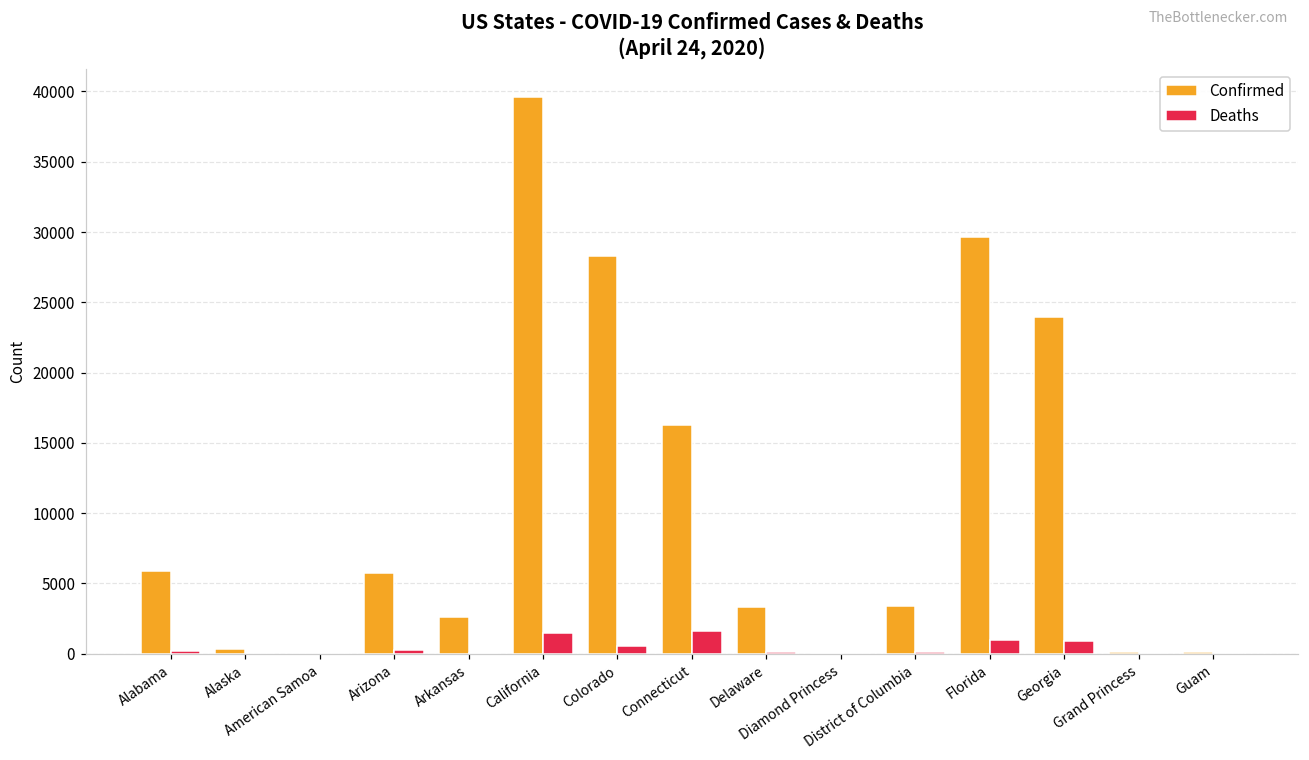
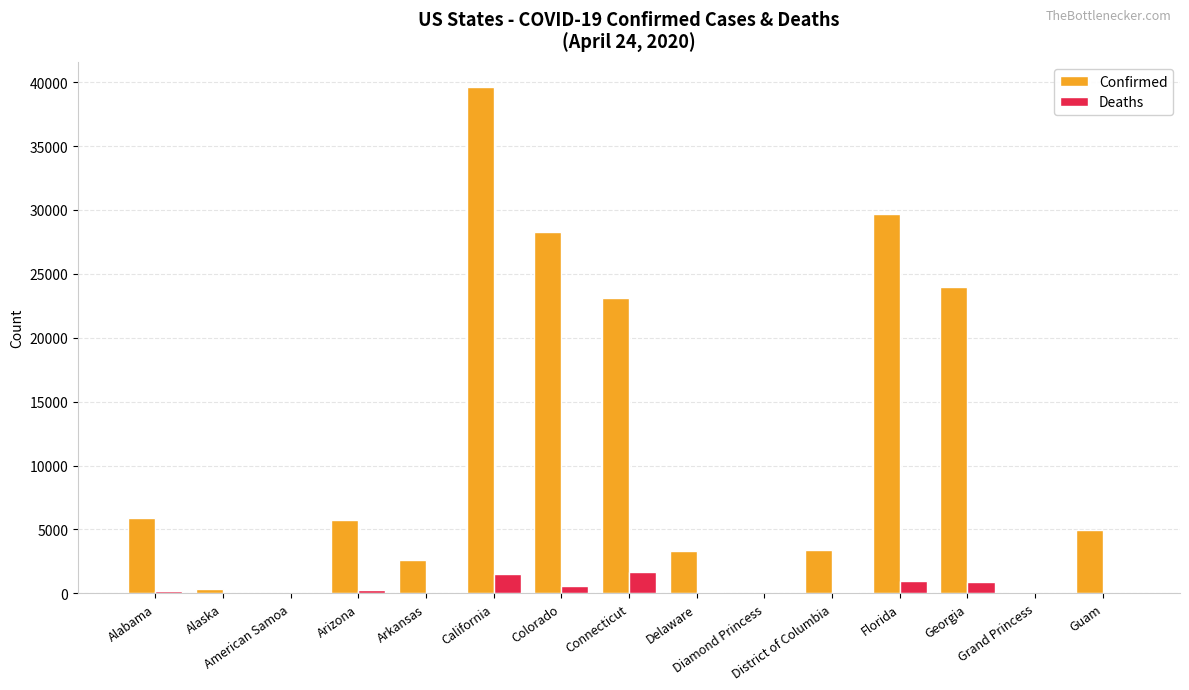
Confirmed, Connecticut: 16300 -> 23100
Confirmed, Guam: 100 -> 4900
